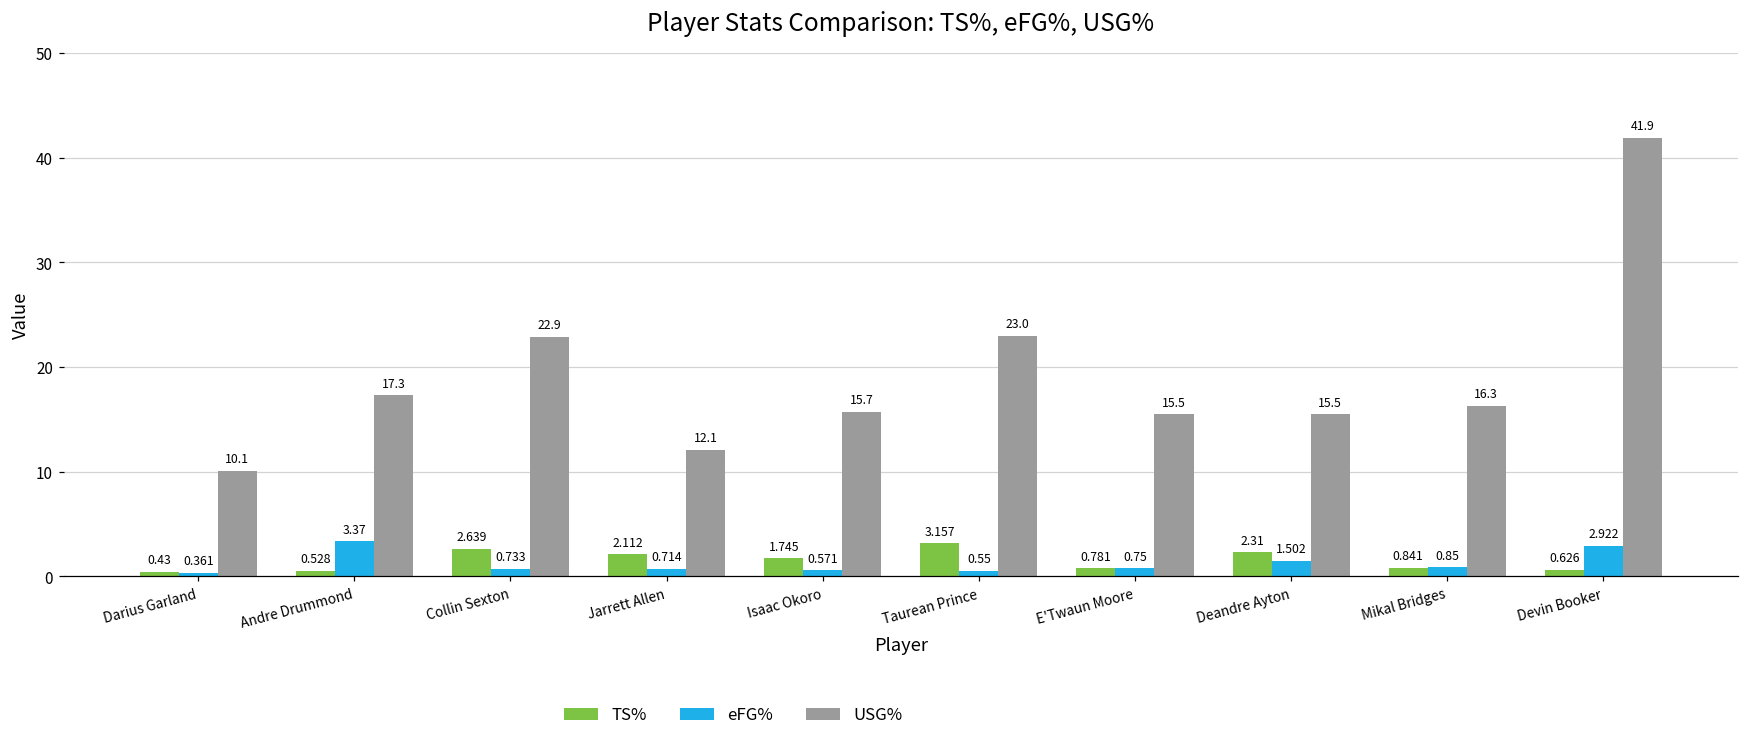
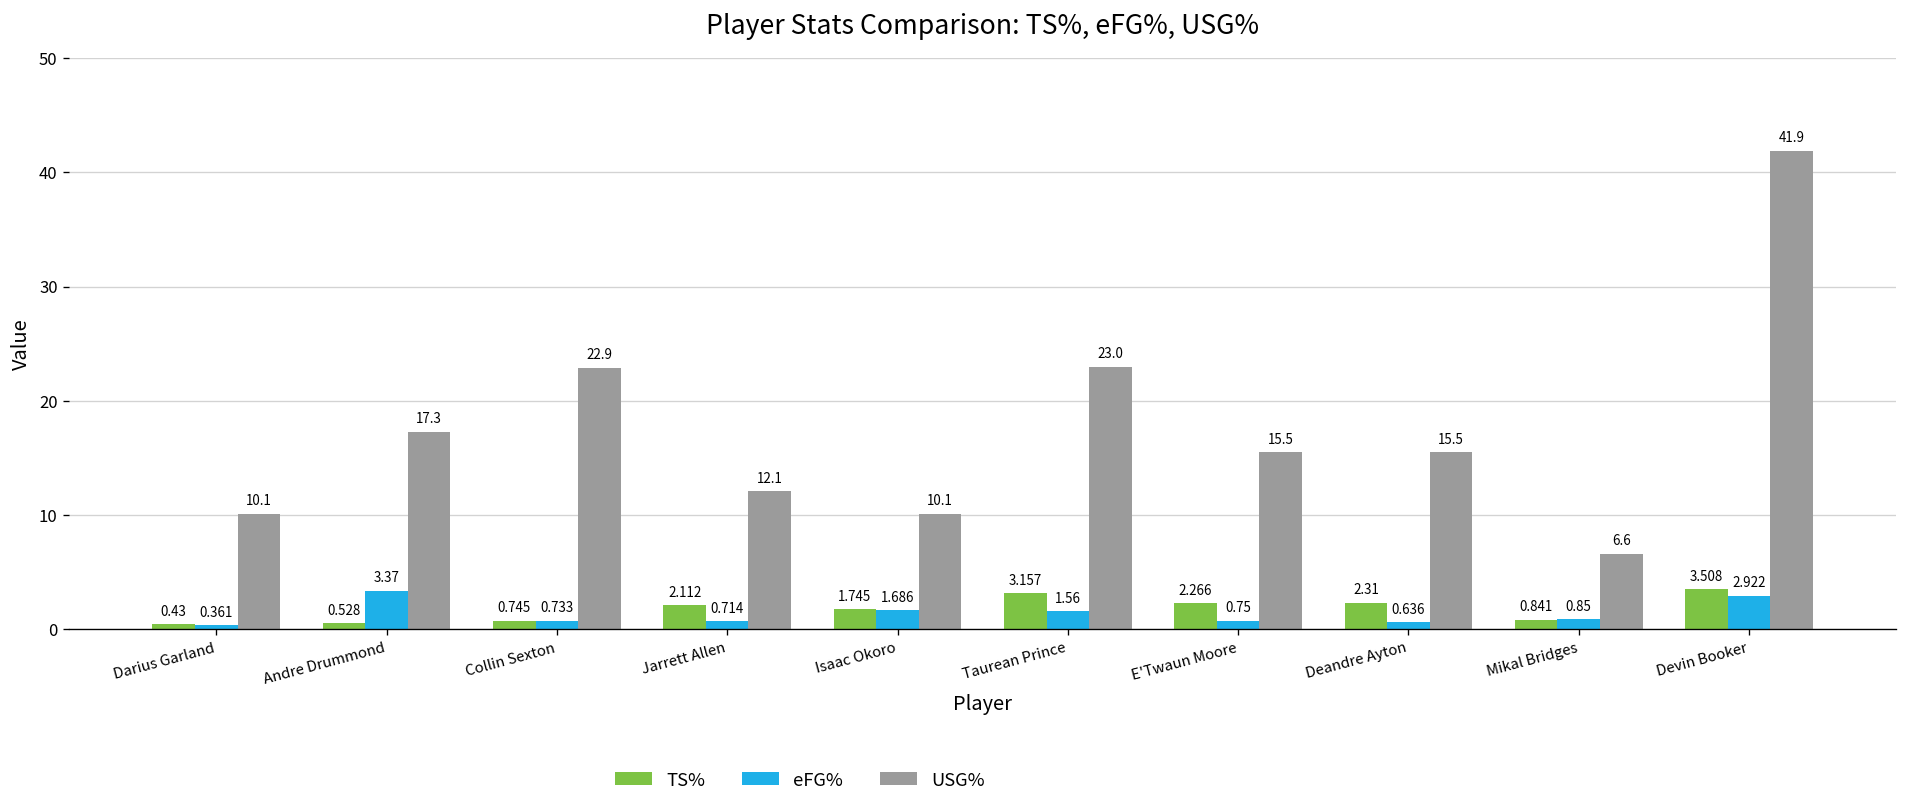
TS%, Collin Sexton: 2.639 -> 0.745
eFG%, Isaac Okoro: 0.571 -> 1.686
USG%, Isaac Okoro: 15.7 -> 10.1
eFG%, Taurean Prince: 0.55 -> 1.56
TS%, E'Twaun Moore: 0.781 -> 2.266
eFG%, Deandre Ayton: 1.502 -> 0.636
USG%, Mikal Bridges: 16.3 -> 6.6
TS%, Devin Booker: 0.626 -> 3.508
